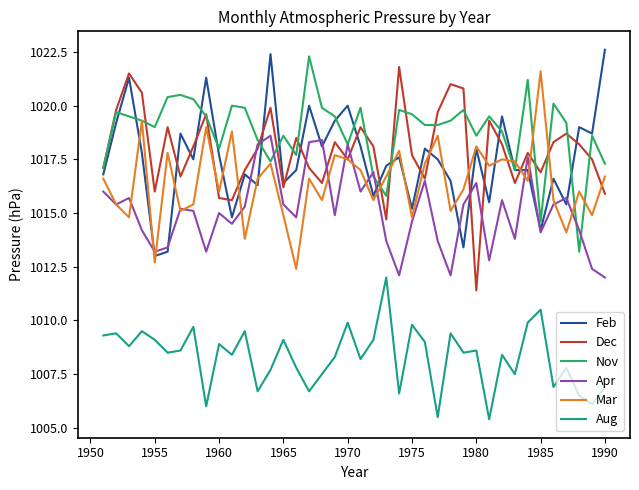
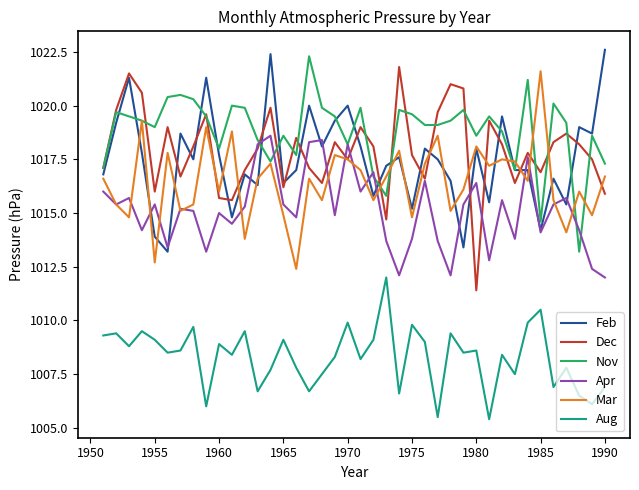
Feb, 1955: 1013.0 -> 1013.9
Apr, 1955: 1013.2 -> 1015.4
Apr, 1975: 1014.6 -> 1013.8
